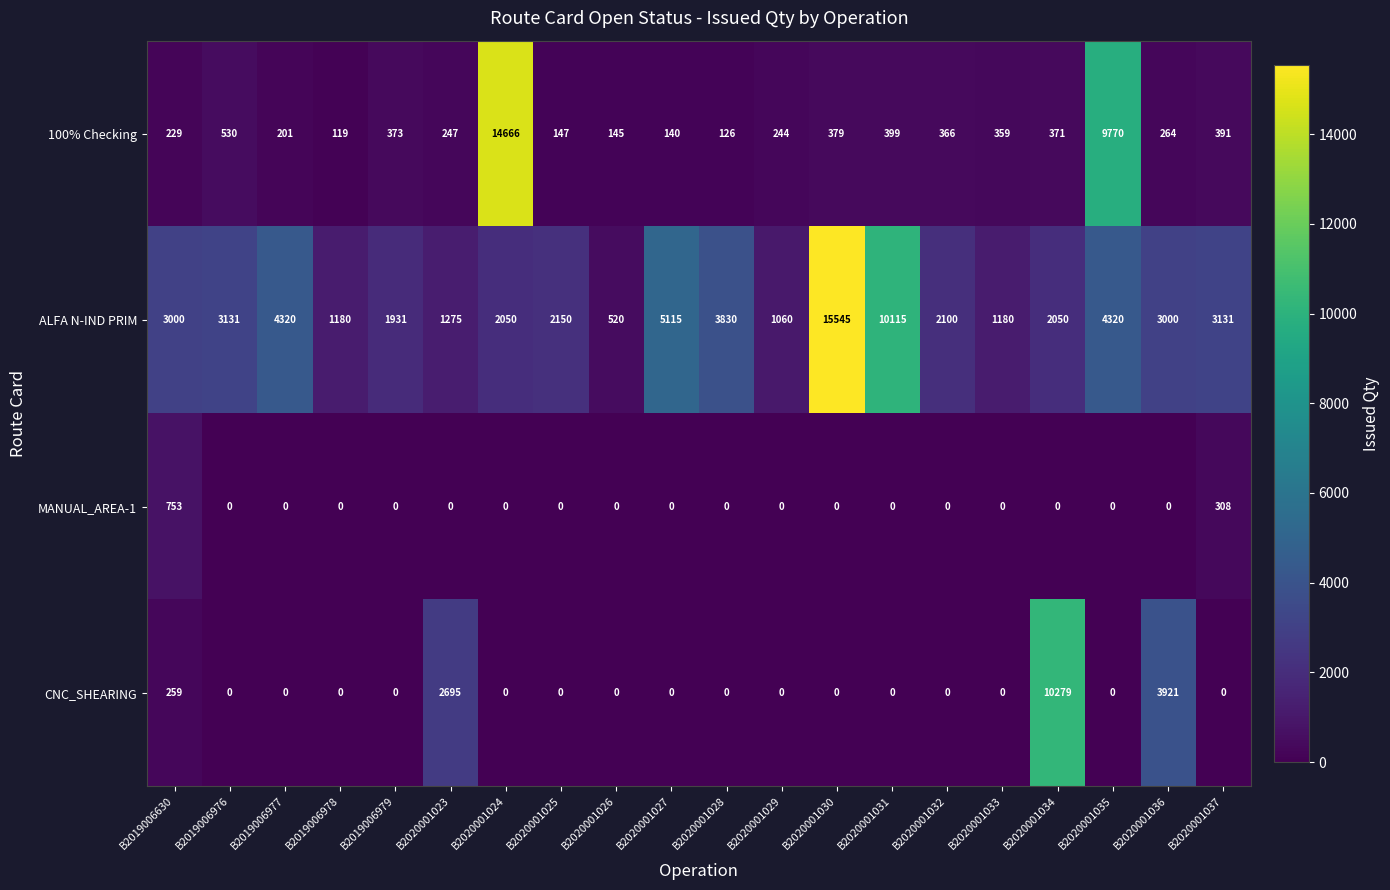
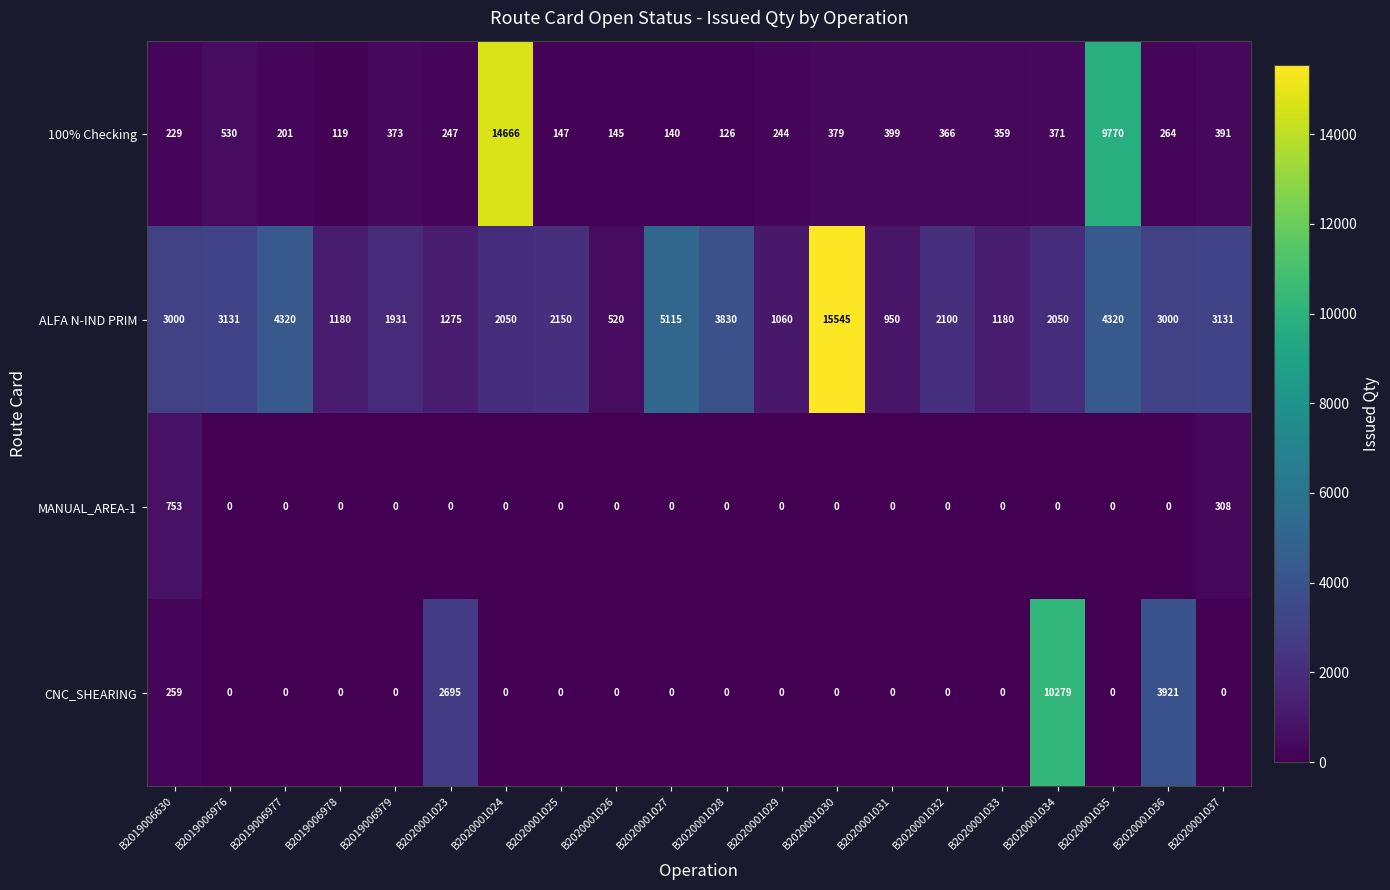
ALFA N-IND PRIM, B2020001031: 10115 -> 950
